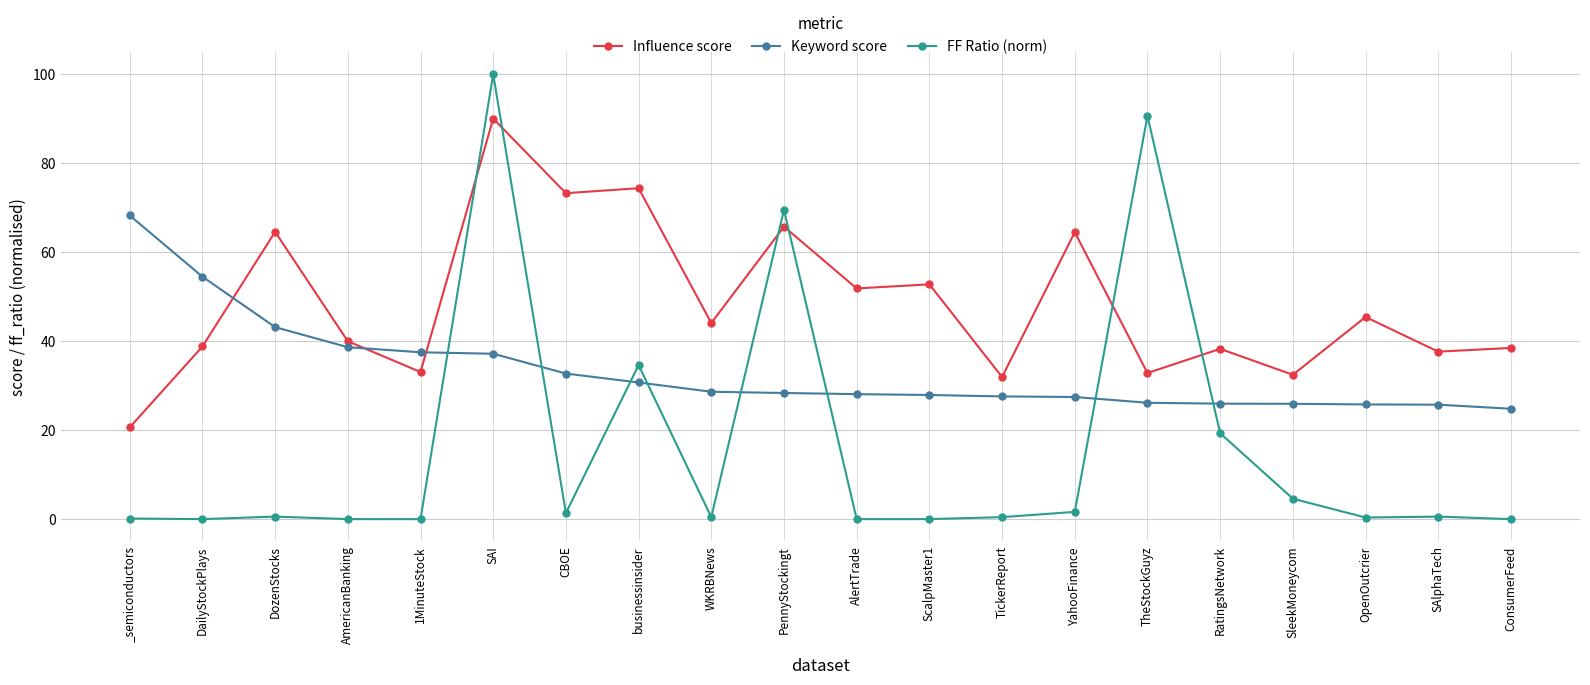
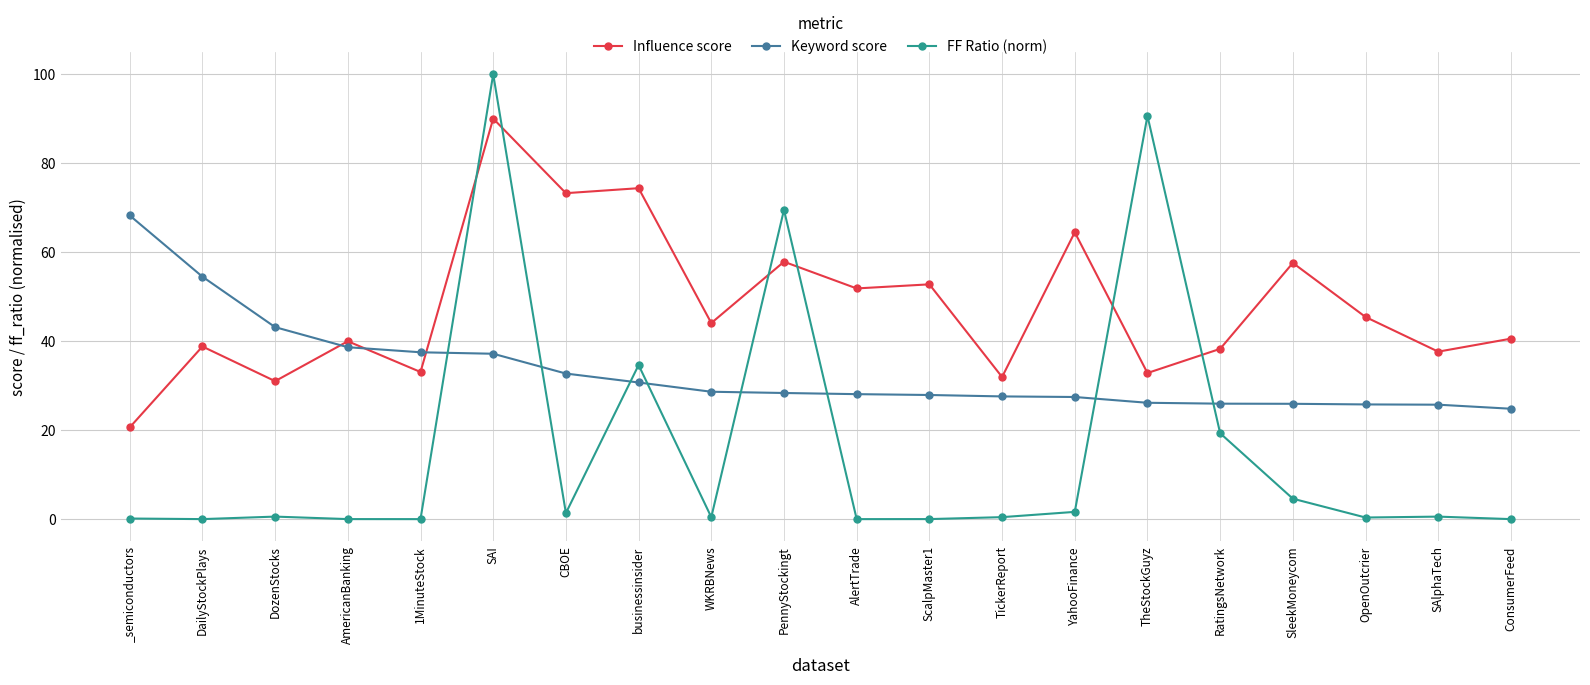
Influence score, DozenStocks: 65 -> 31
Influence score, PennyStockingt: 66 -> 58
Influence score, SleekMoneycom: 32 -> 58
Influence score, ConsumerFeed: 38 -> 41
